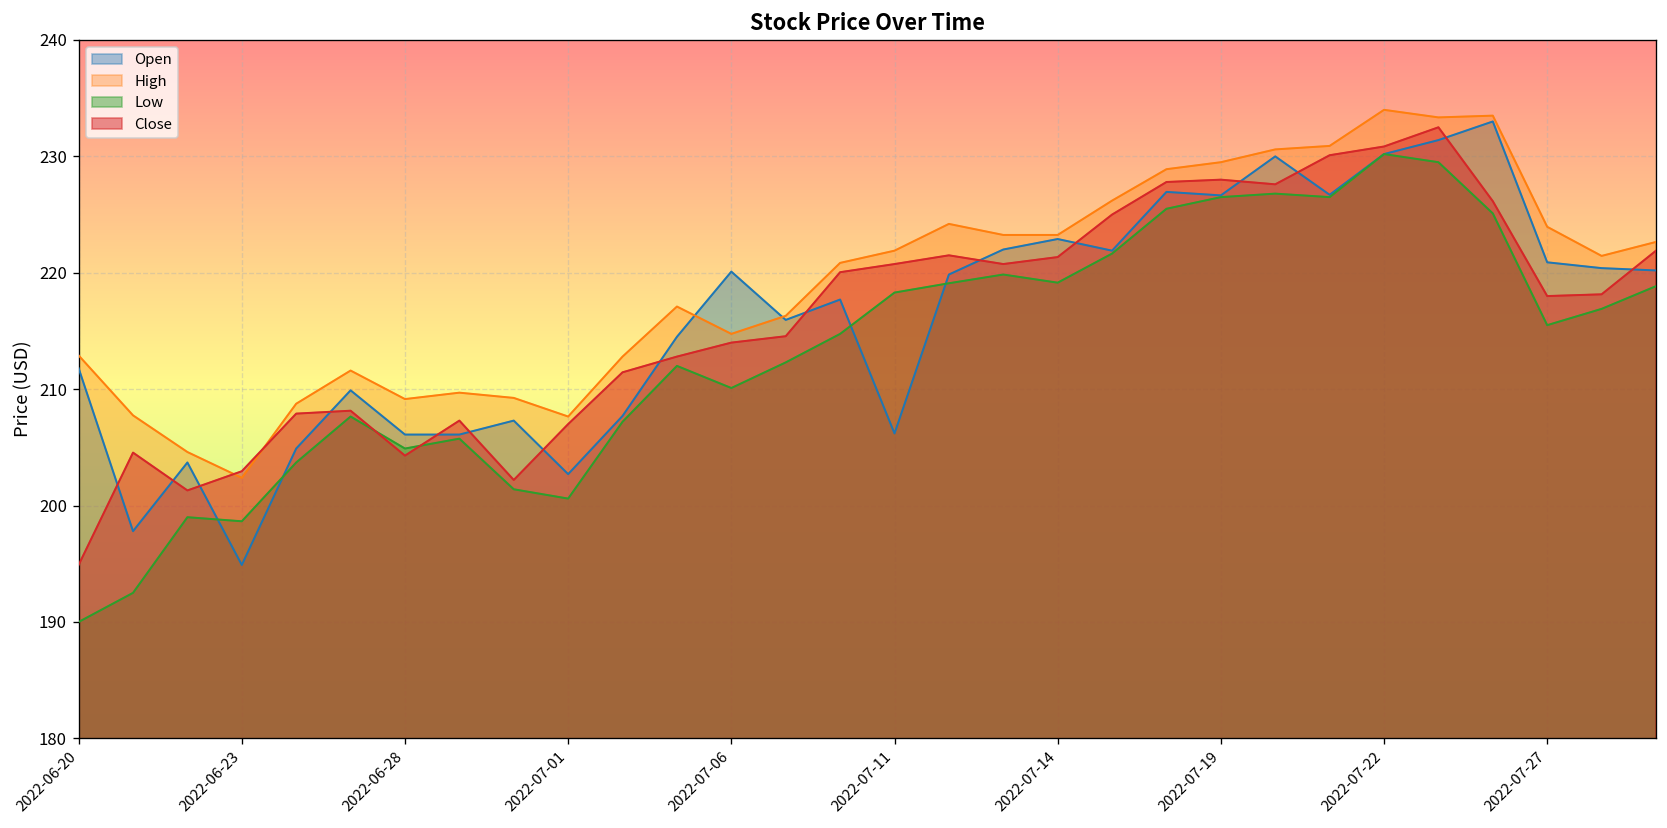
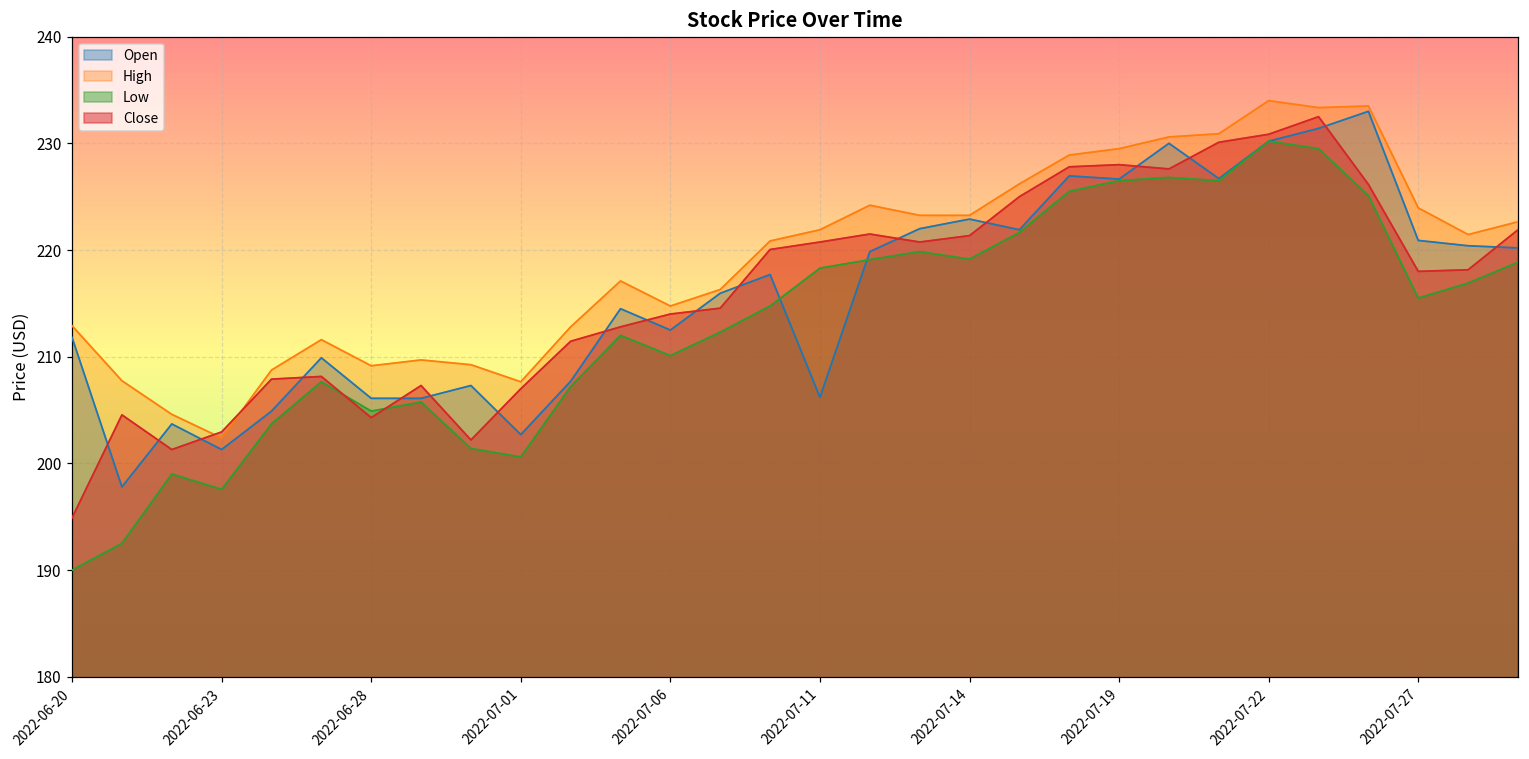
Open, 2022-06-23: 195 -> 201
Low, 2022-06-23: 199 -> 198
Open, 2022-07-06: 220 -> 213
